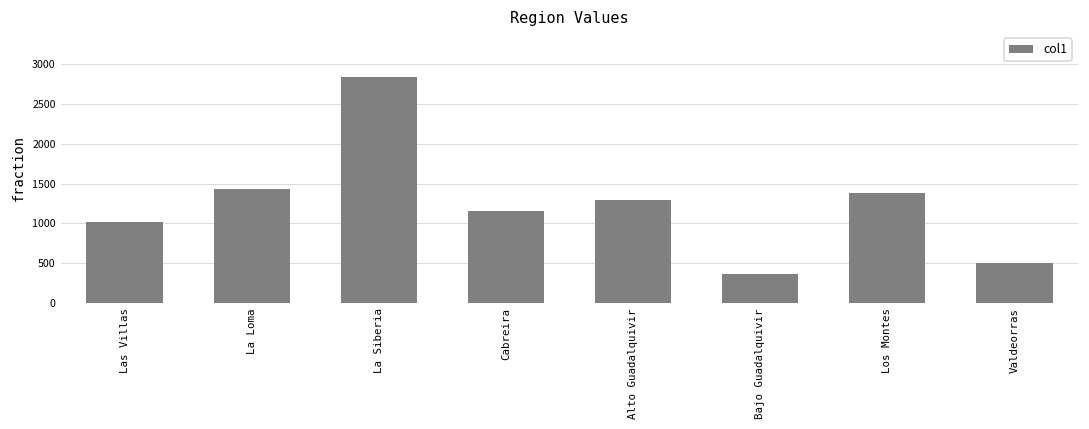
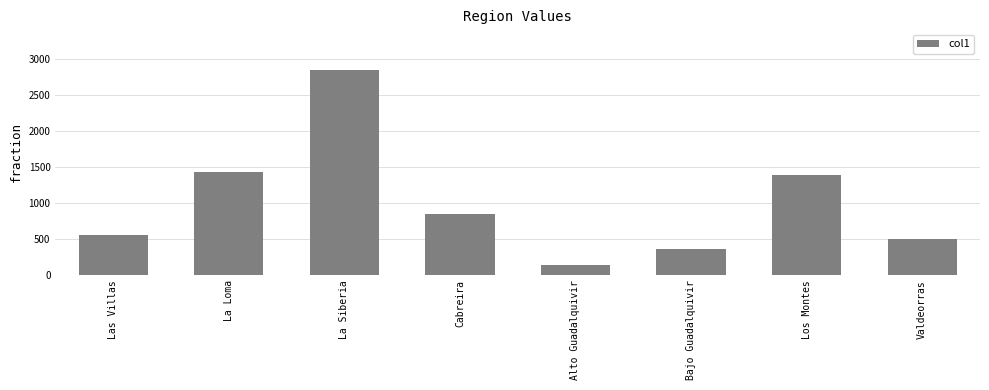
Las Villas: 1000 -> 600
Cabreira: 1200 -> 800
Alto Guadalquivir: 1300 -> 100
